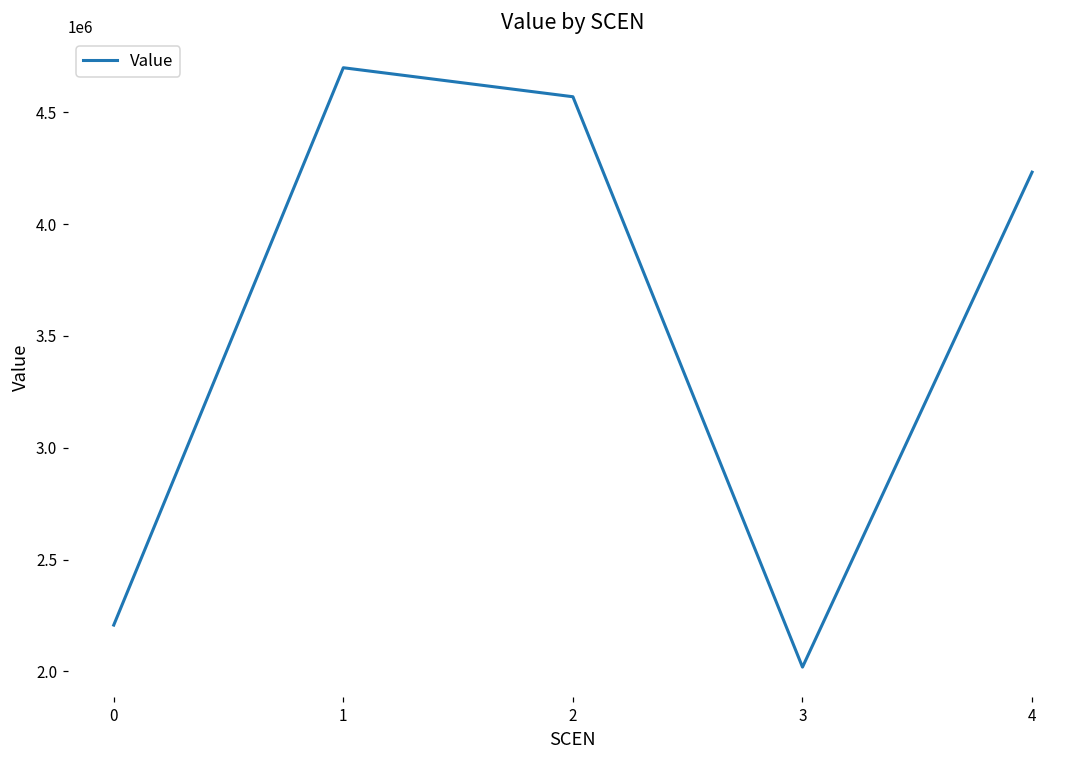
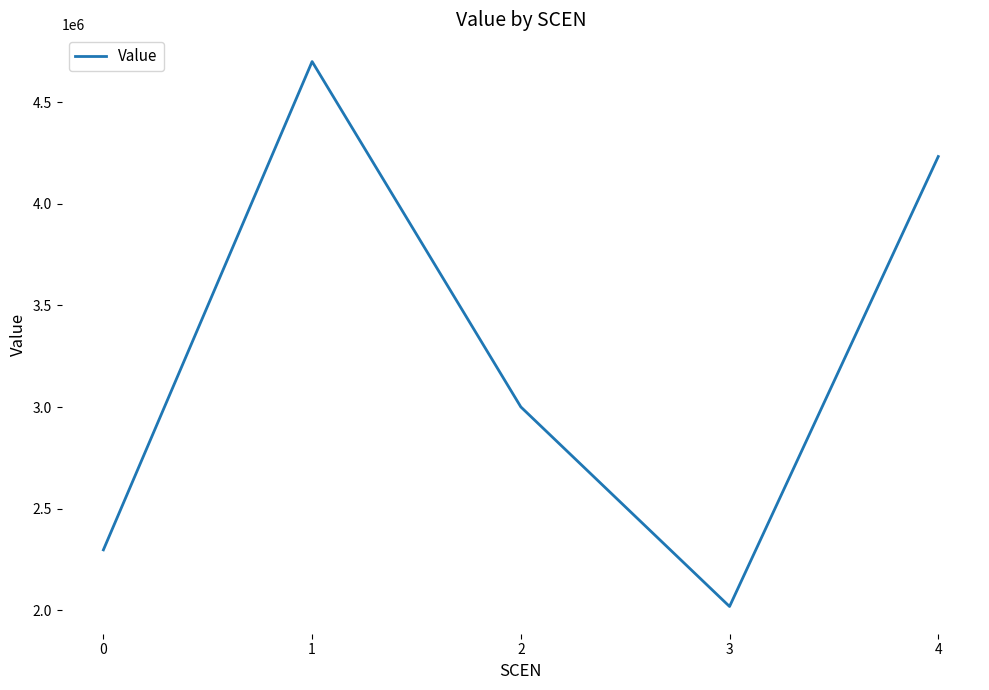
0: 2210000 -> 2300000
2: 4570000 -> 3000000
